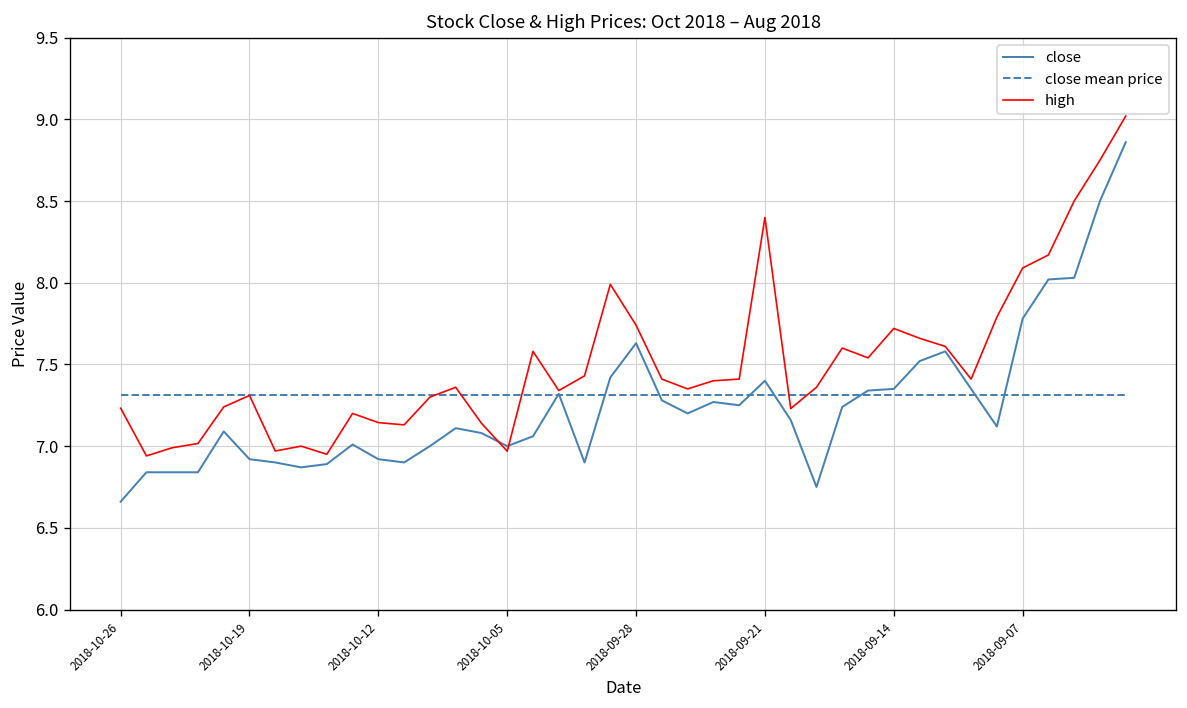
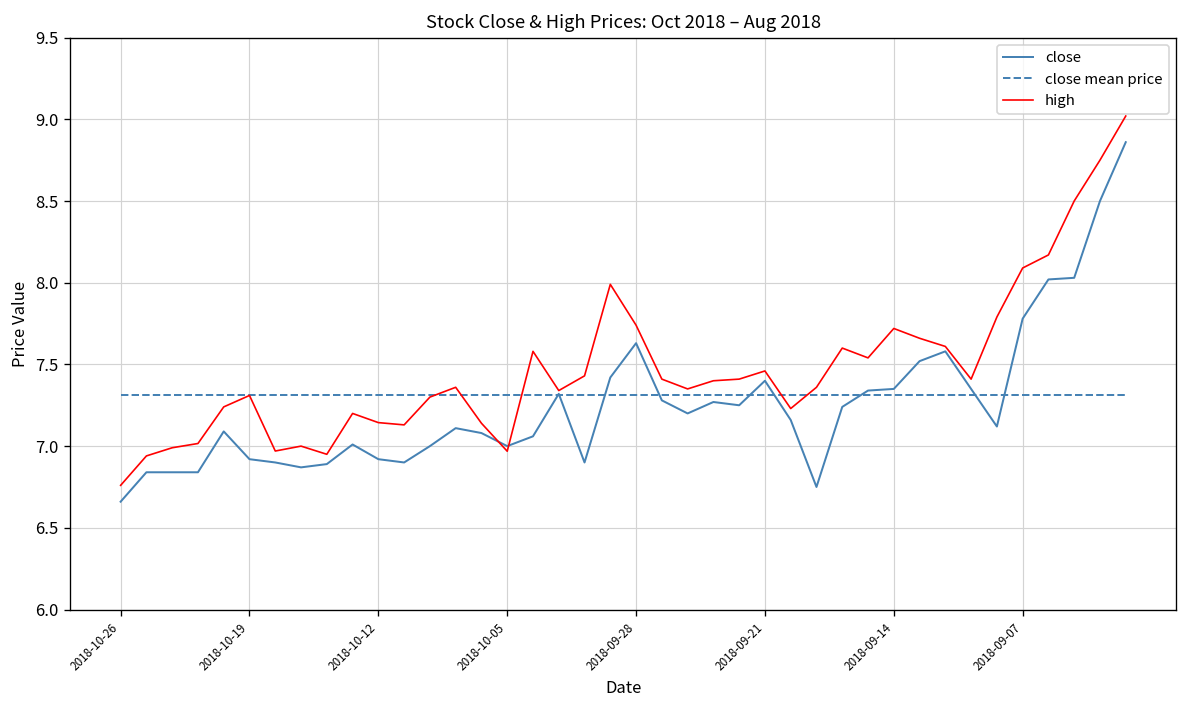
high, 2018-10-26: 7.23 -> 6.76
high, 2018-09-21: 8.40 -> 7.46
